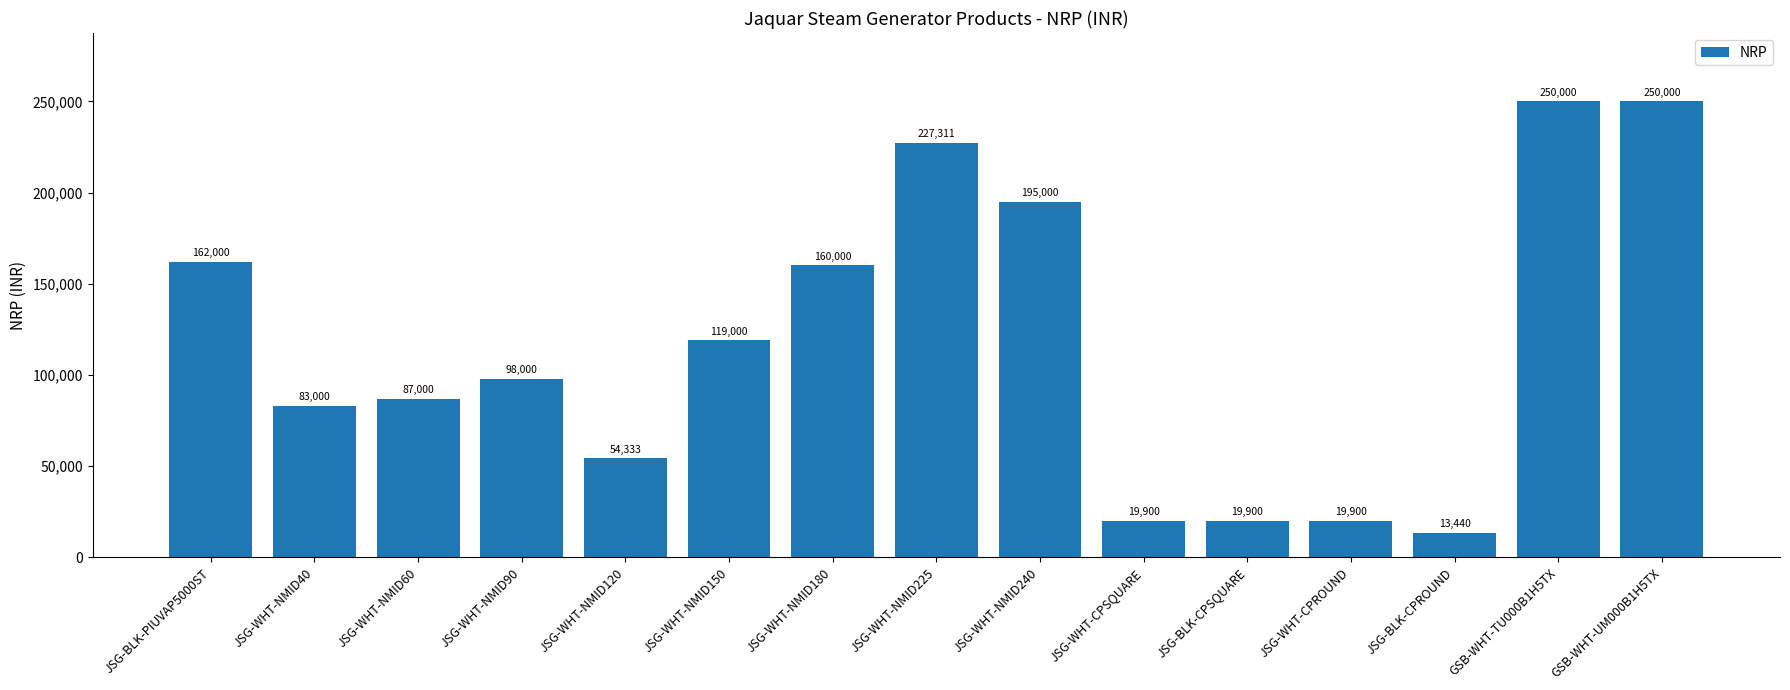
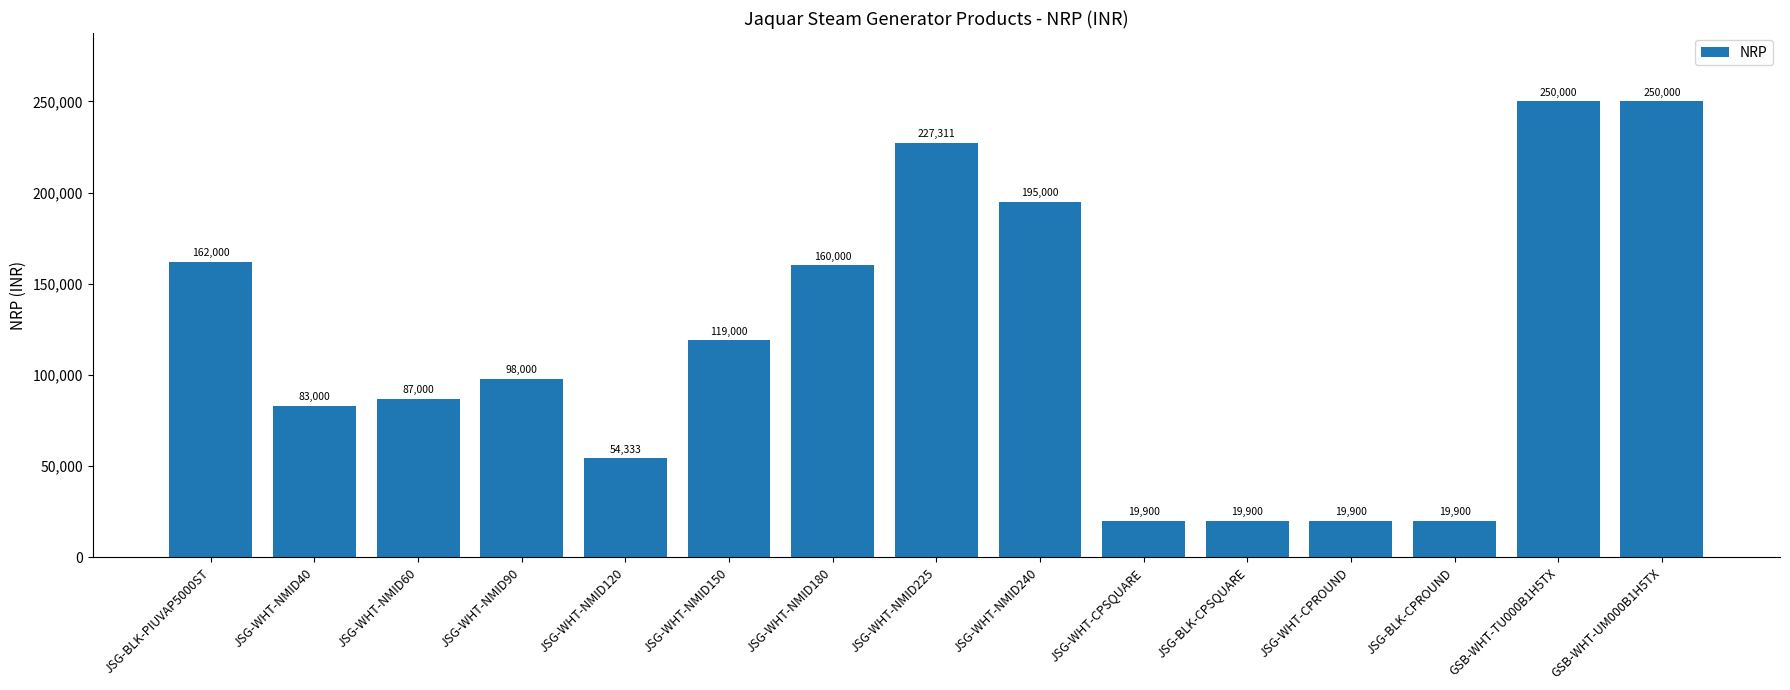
JSG-BLK-CPROUND: 13,440 -> 19,900
